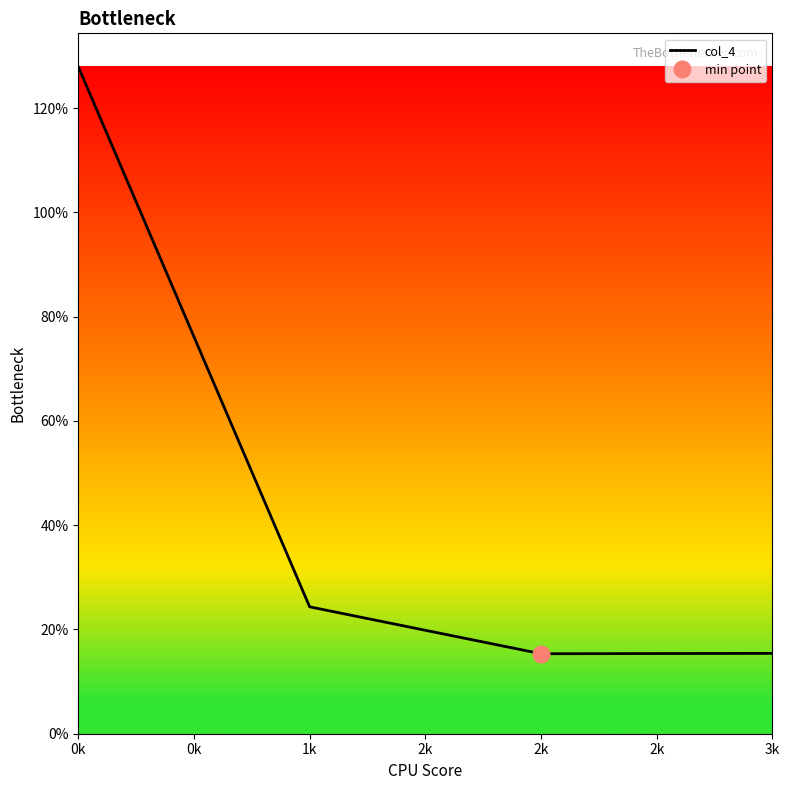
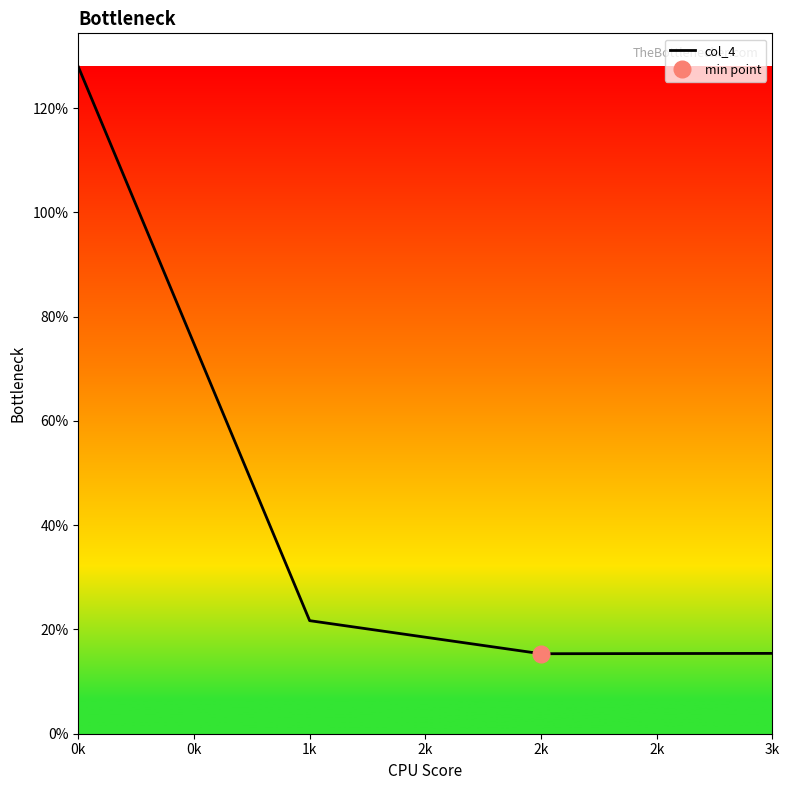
col_4, 1k: 24% -> 22%
